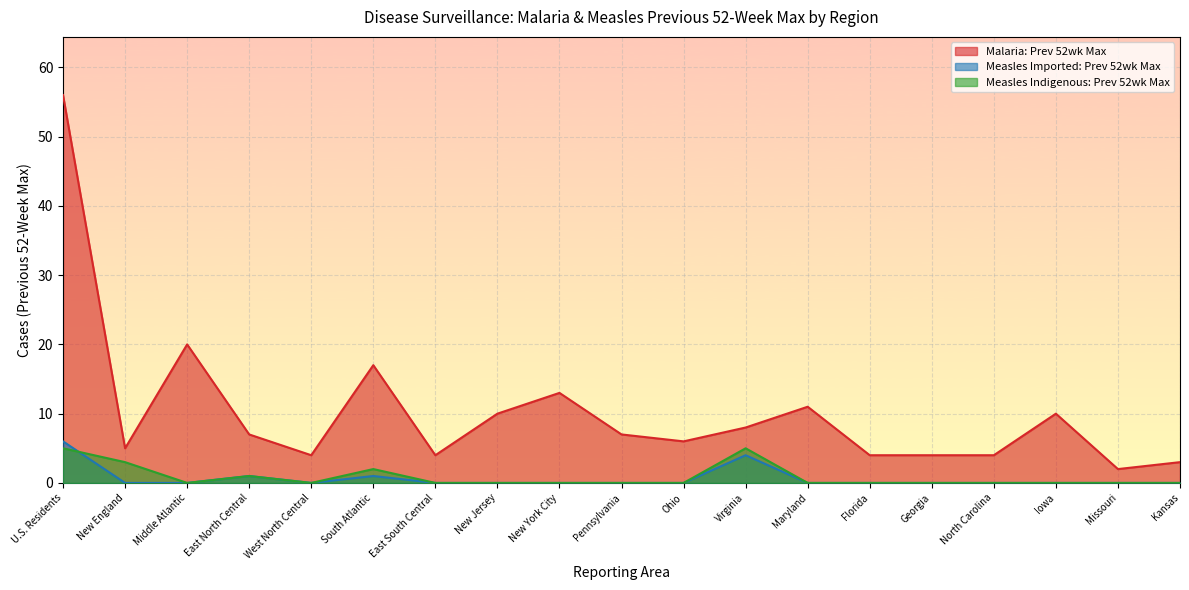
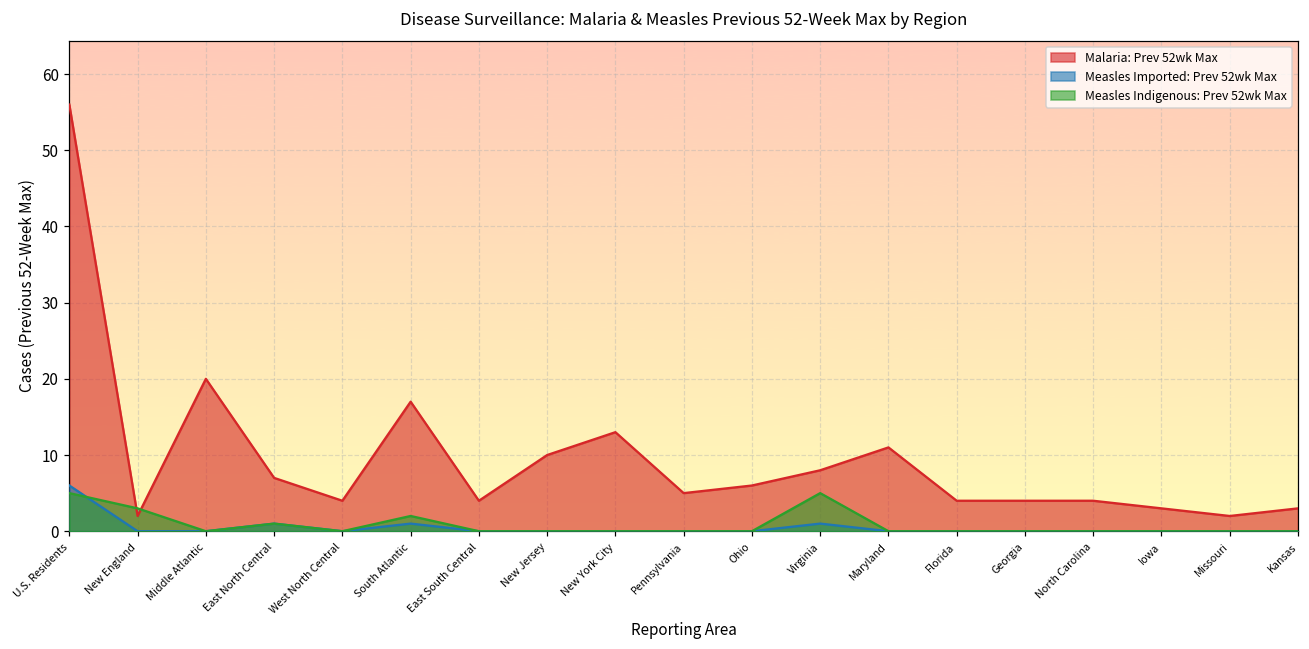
Malaria: Prev 52wk Max, New England: 5 -> 2
Malaria: Prev 52wk Max, Pennsylvania: 7 -> 5
Measles Imported: Prev 52wk Max, Virginia: 4 -> 1
Malaria: Prev 52wk Max, Iowa: 10 -> 3
